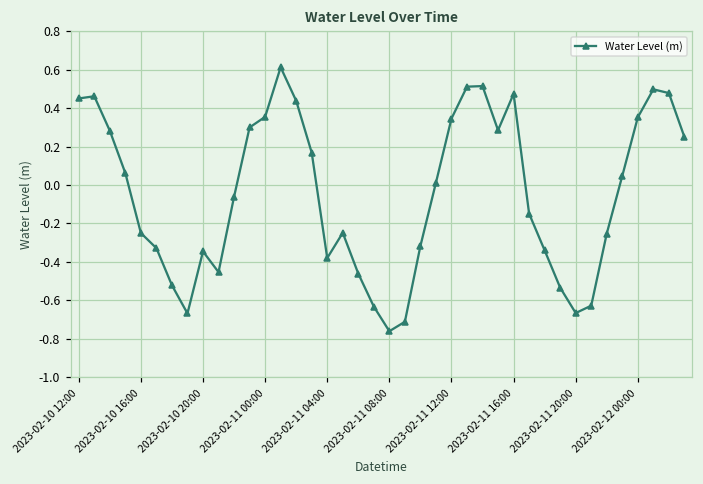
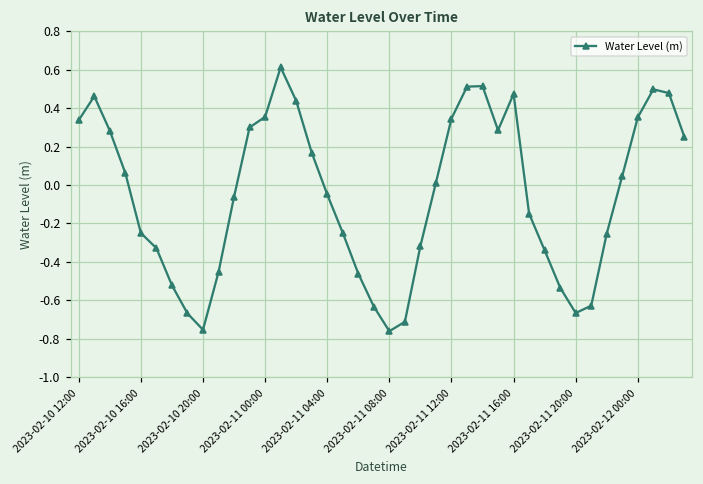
2023-02-10 12:00: 0.45 -> 0.34
2023-02-10 20:00: -0.35 -> -0.75
2023-02-11 04:00: -0.38 -> -0.05
